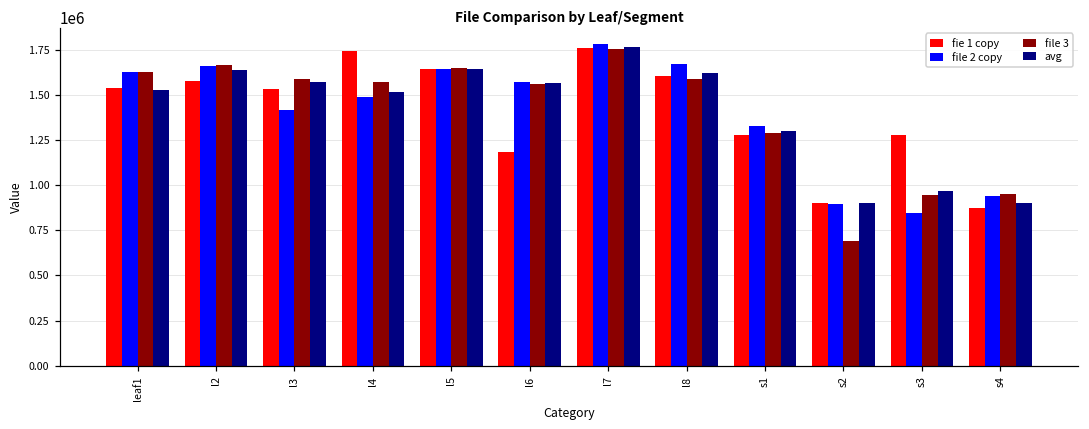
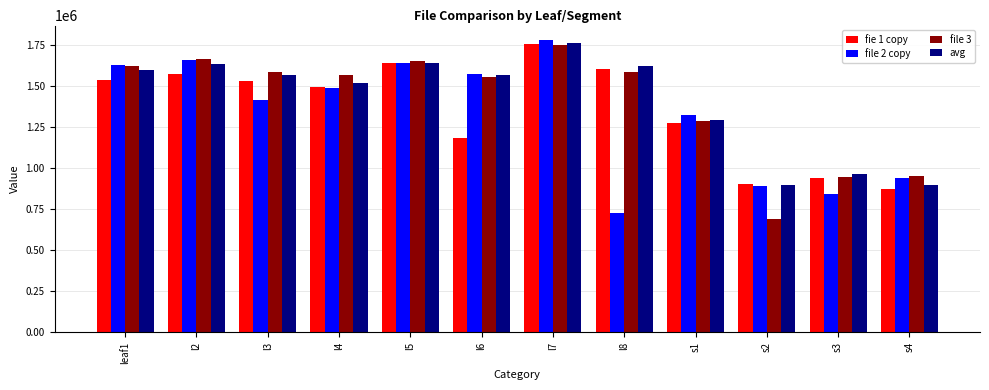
avg, leaf1: 1530000 -> 1600000
fie 1 copy, l4: 1740000 -> 1500000
file 2 copy, l8: 1670000 -> 730000
fie 1 copy, s3: 1280000 -> 940000
